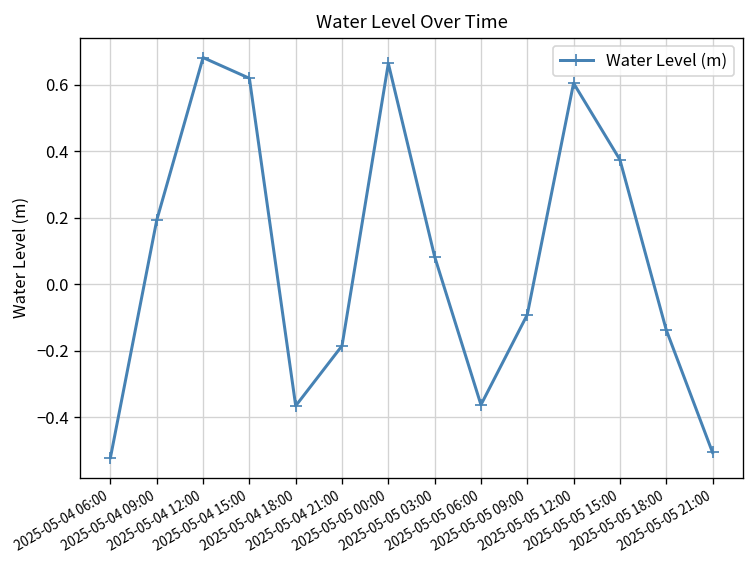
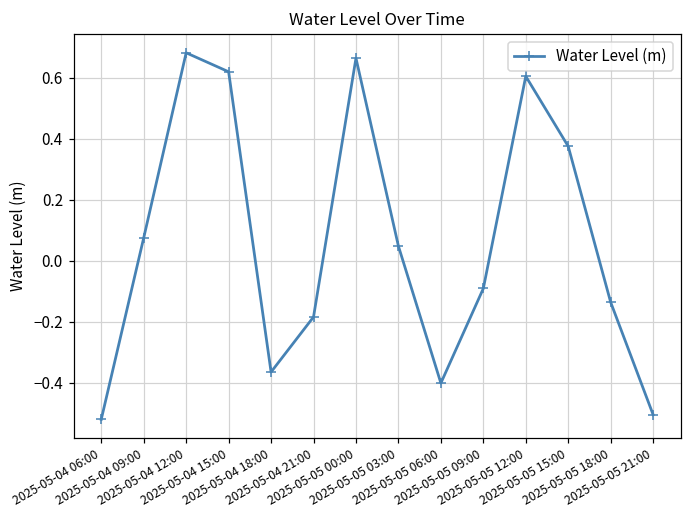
2025-05-04 09:00: 0.19 -> 0.07
2025-05-05 03:00: 0.08 -> 0.05
2025-05-05 06:00: -0.36 -> -0.40
